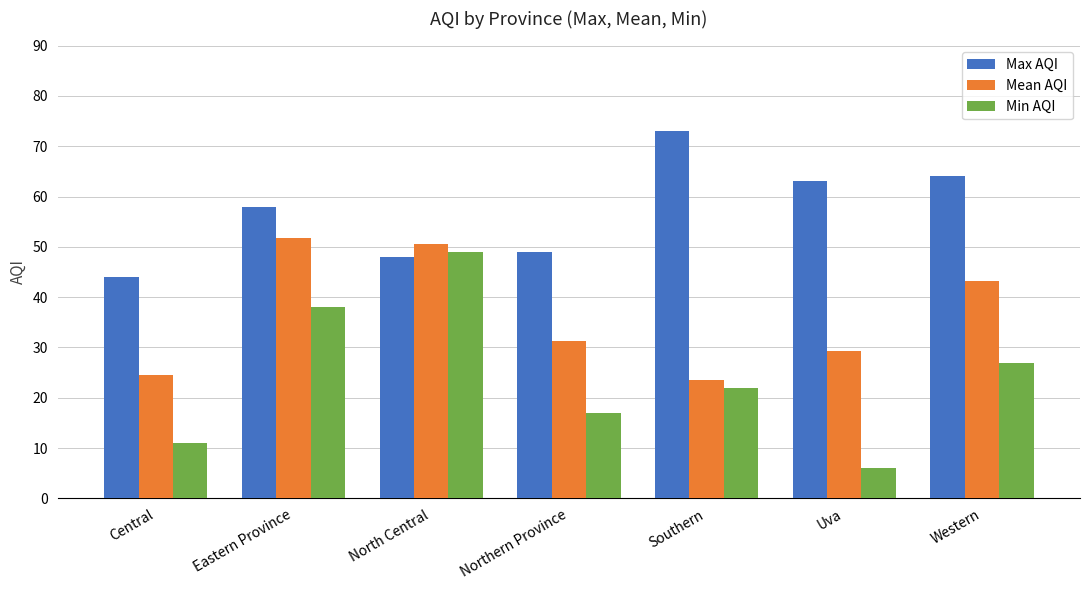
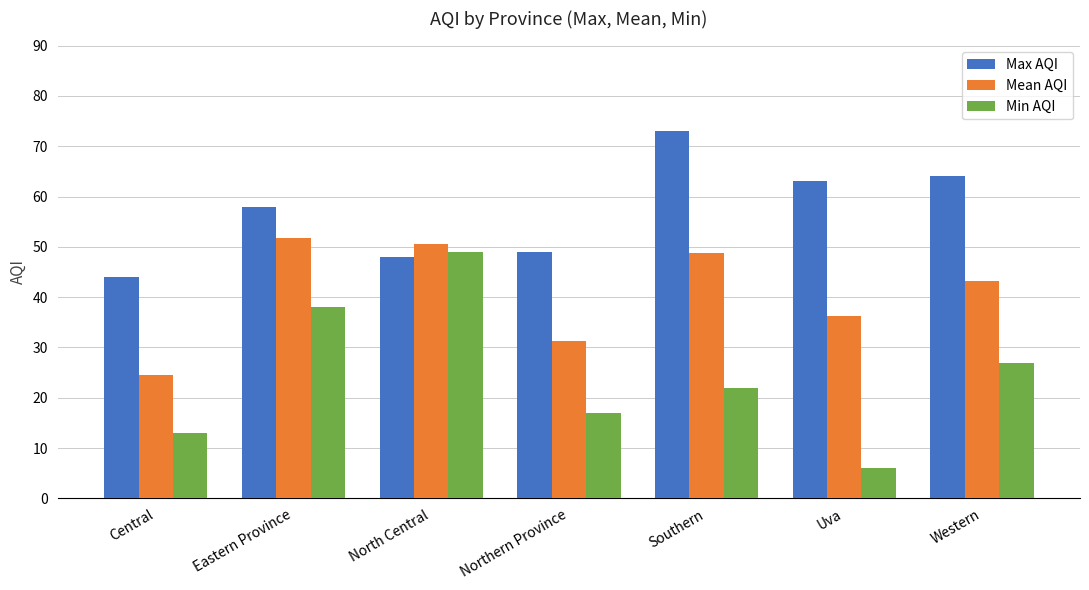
Min AQI, Central: 11 -> 13
Mean AQI, Southern: 24 -> 49
Mean AQI, Uva: 29 -> 36
